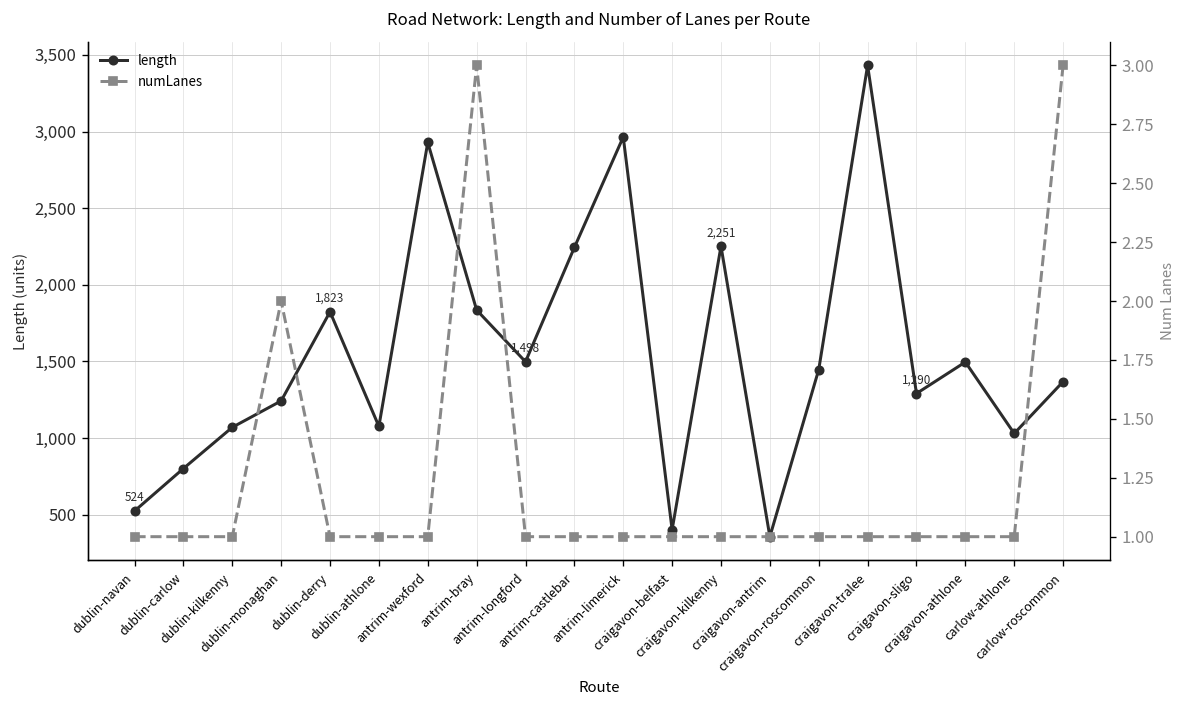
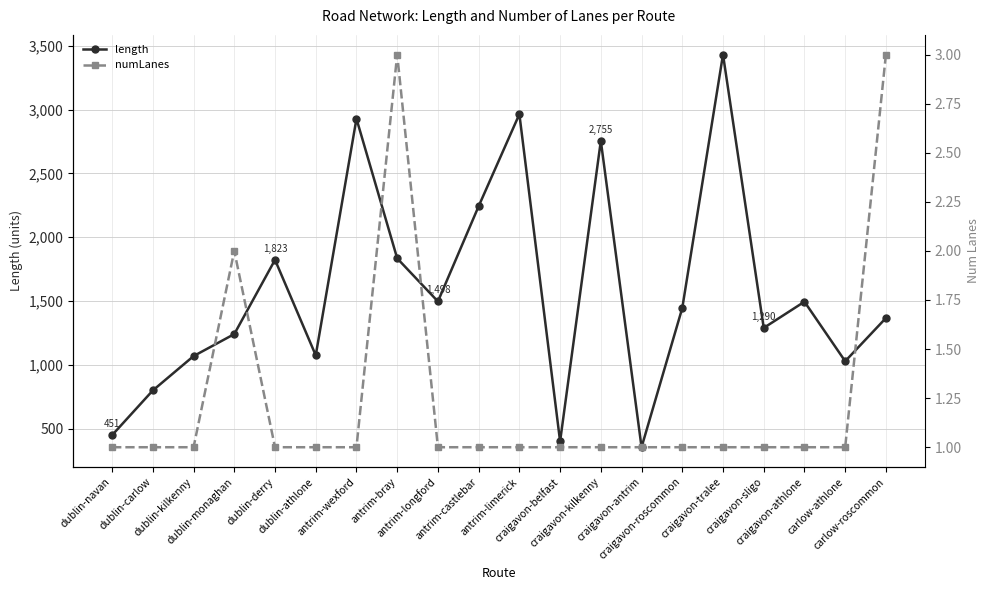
length, dublin-navan: 524 -> 451
length, craigavon-kilkenny: 2,251 -> 2,755
